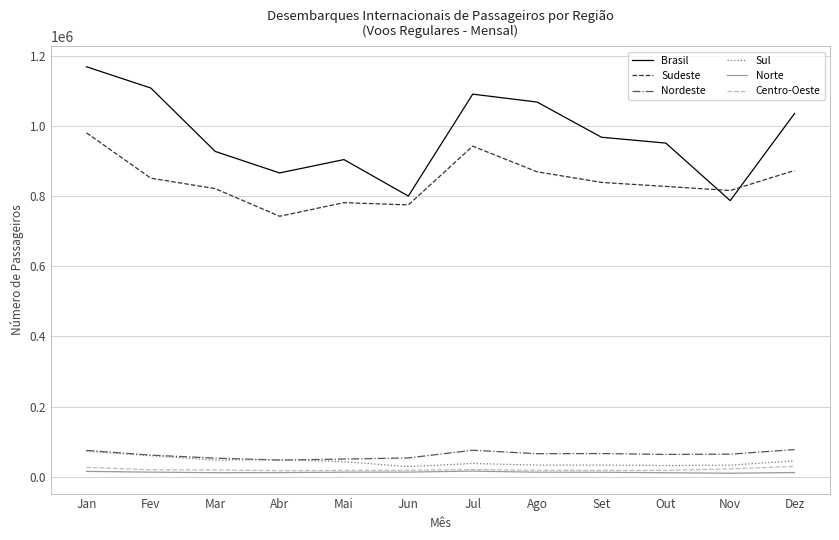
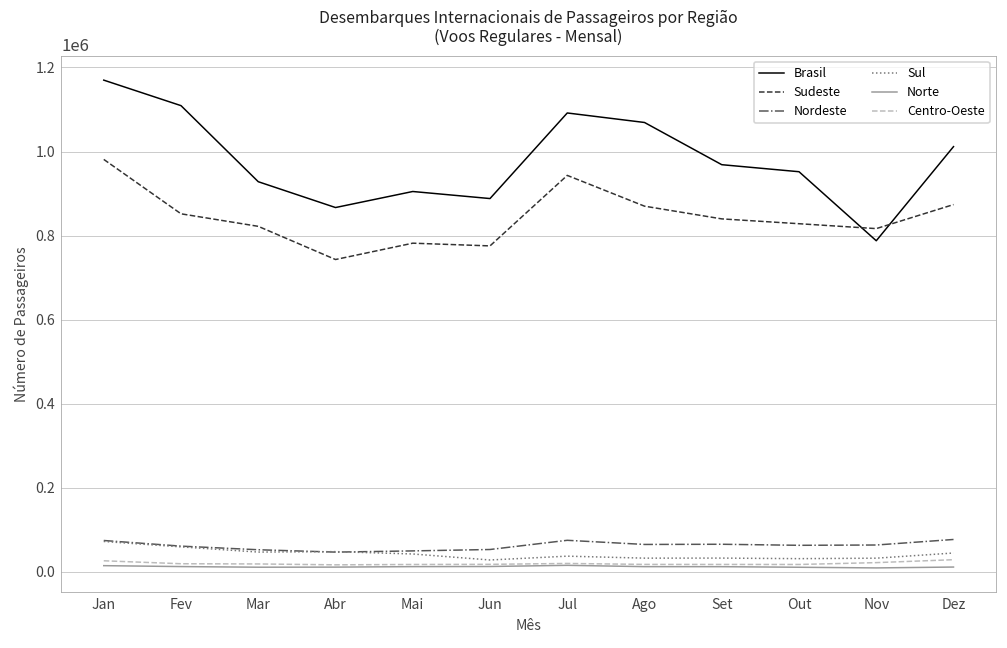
Brasil, Jun: 800000 -> 890000
Brasil, Dez: 1040000 -> 1010000
